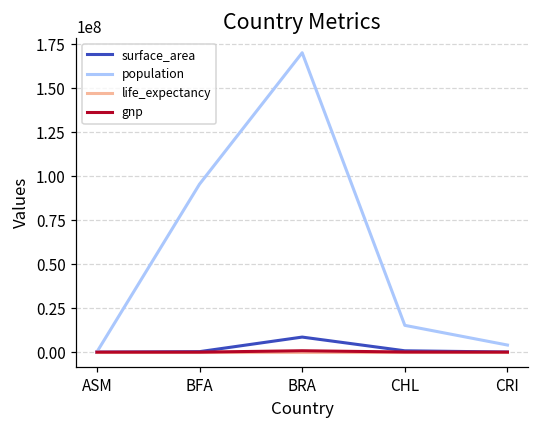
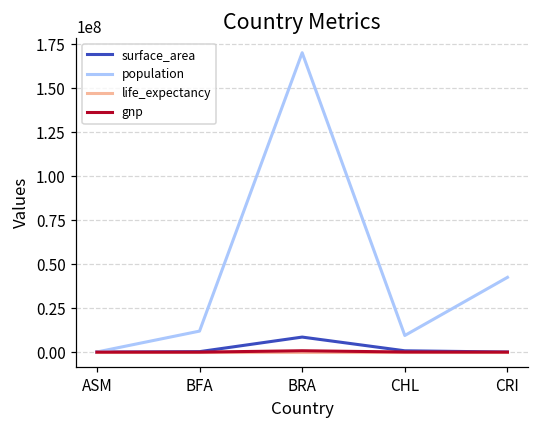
population, BFA: 95000000 -> 12000000
population, CHL: 15000000 -> 9000000
population, CRI: 4000000 -> 42000000
